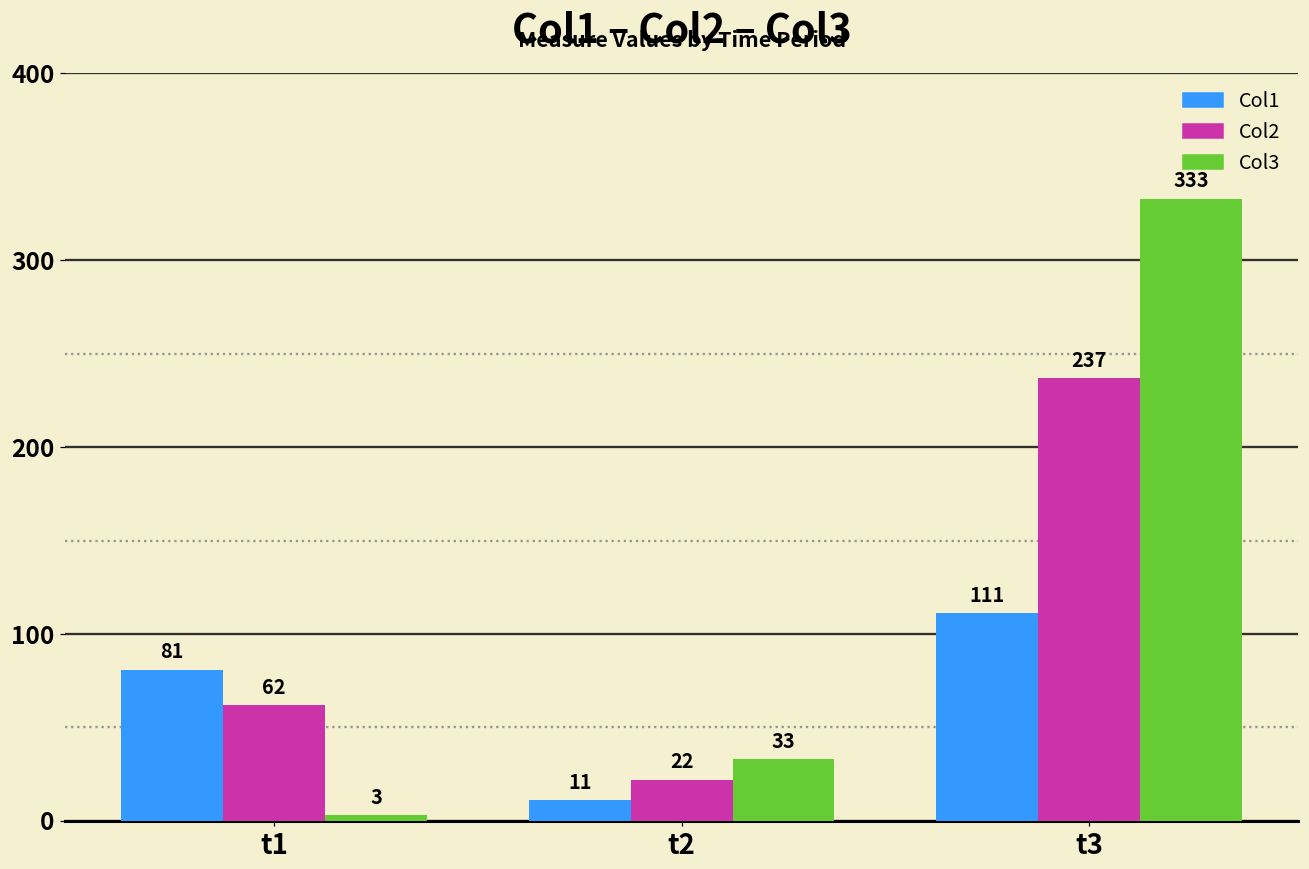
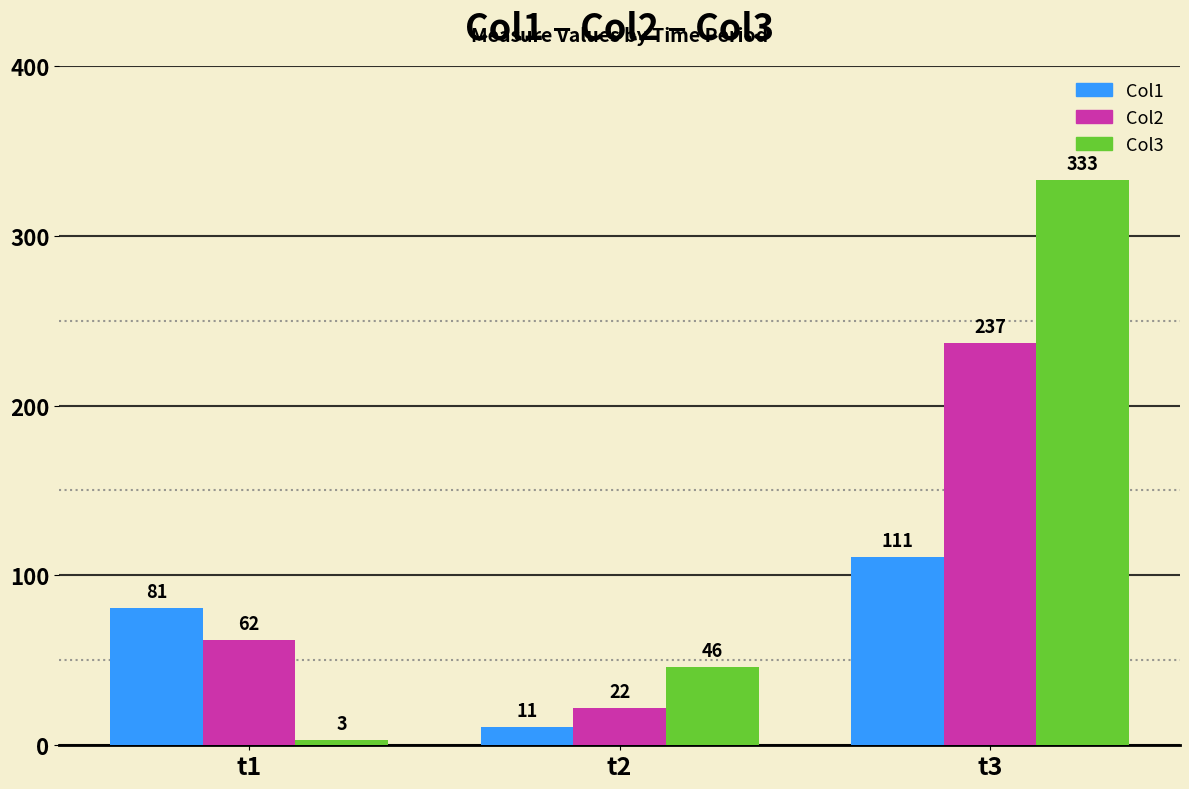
Col3, t2: 33 -> 46
